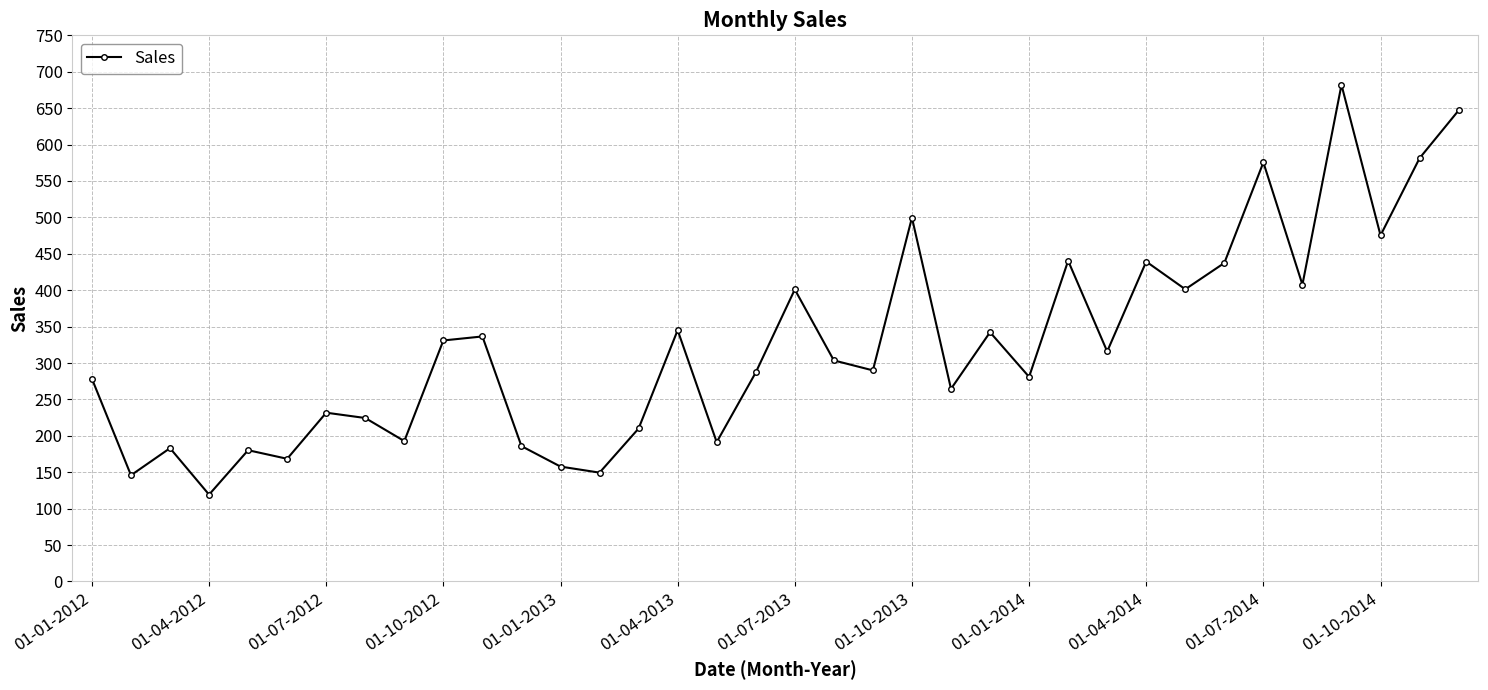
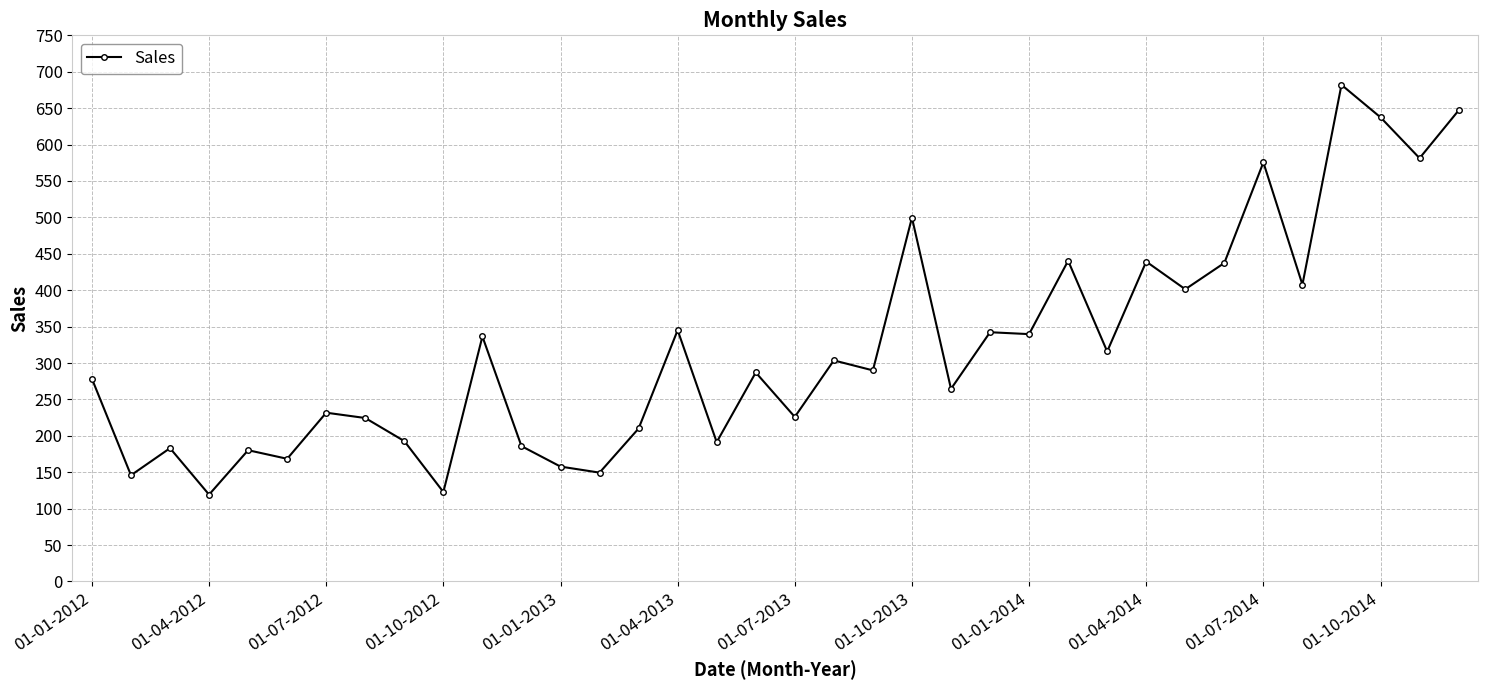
01-10-2012: 330 -> 120
01-07-2013: 400 -> 230
01-01-2014: 280 -> 340
01-10-2014: 480 -> 640
